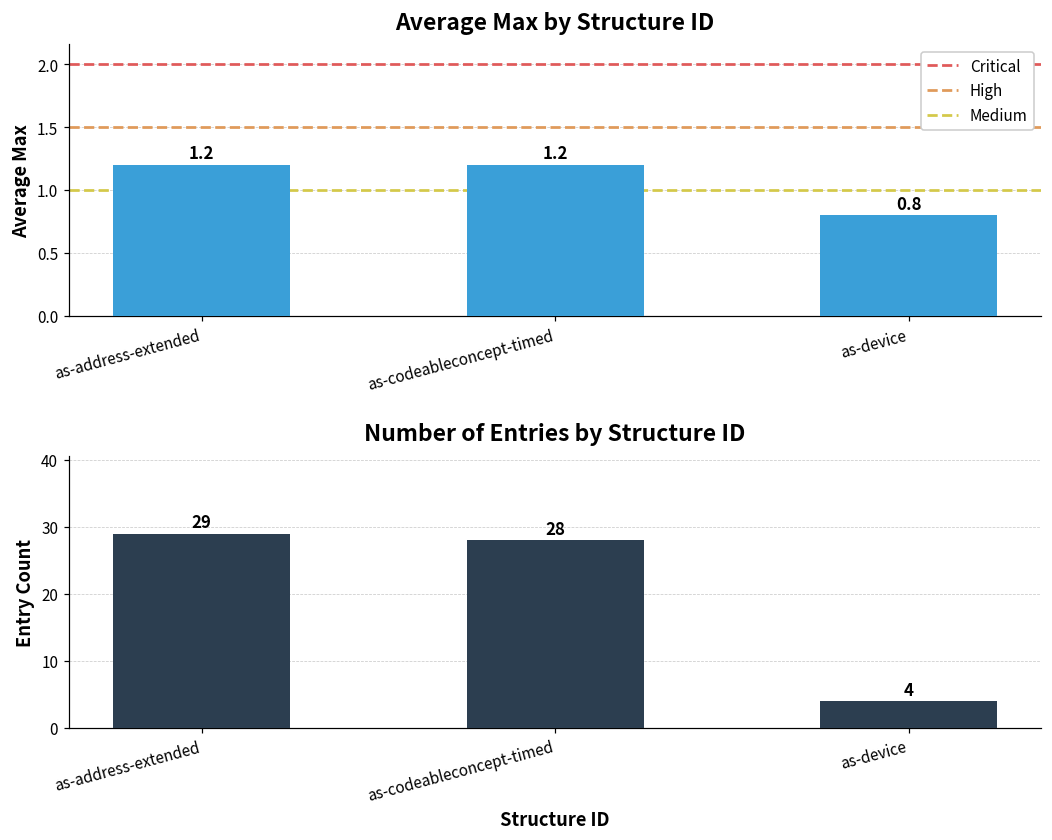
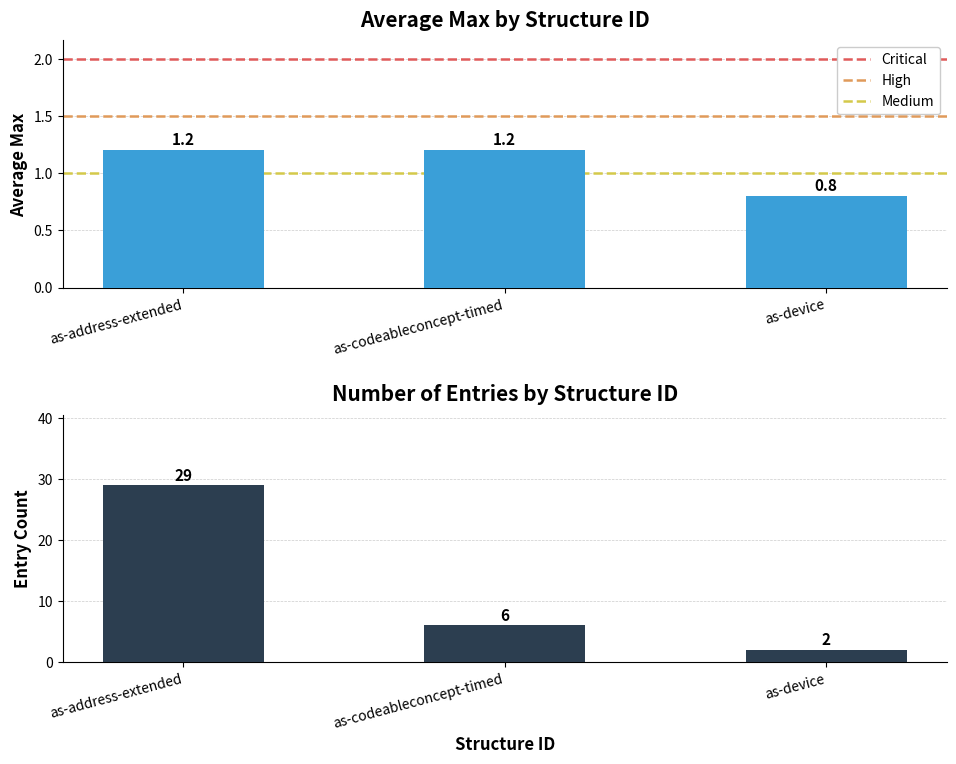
Number of Entries by Structure ID, as-codeableconcept-timed: 28 -> 6
Number of Entries by Structure ID, as-device: 4 -> 2
